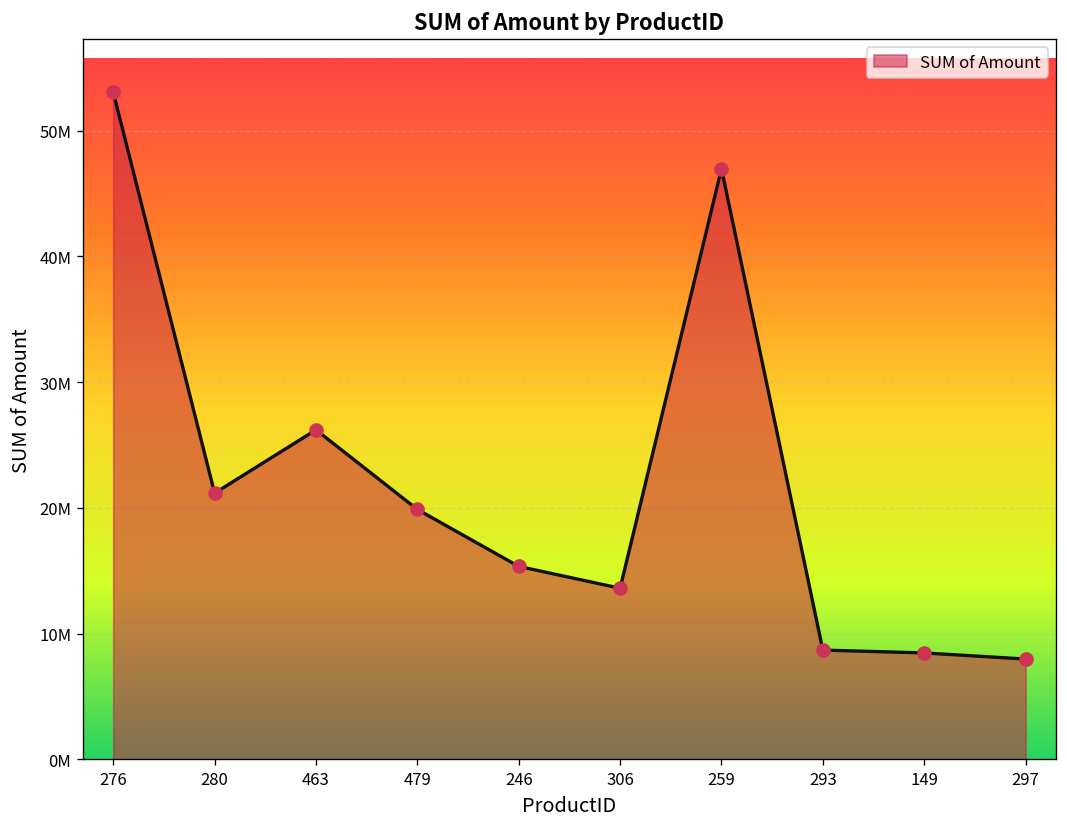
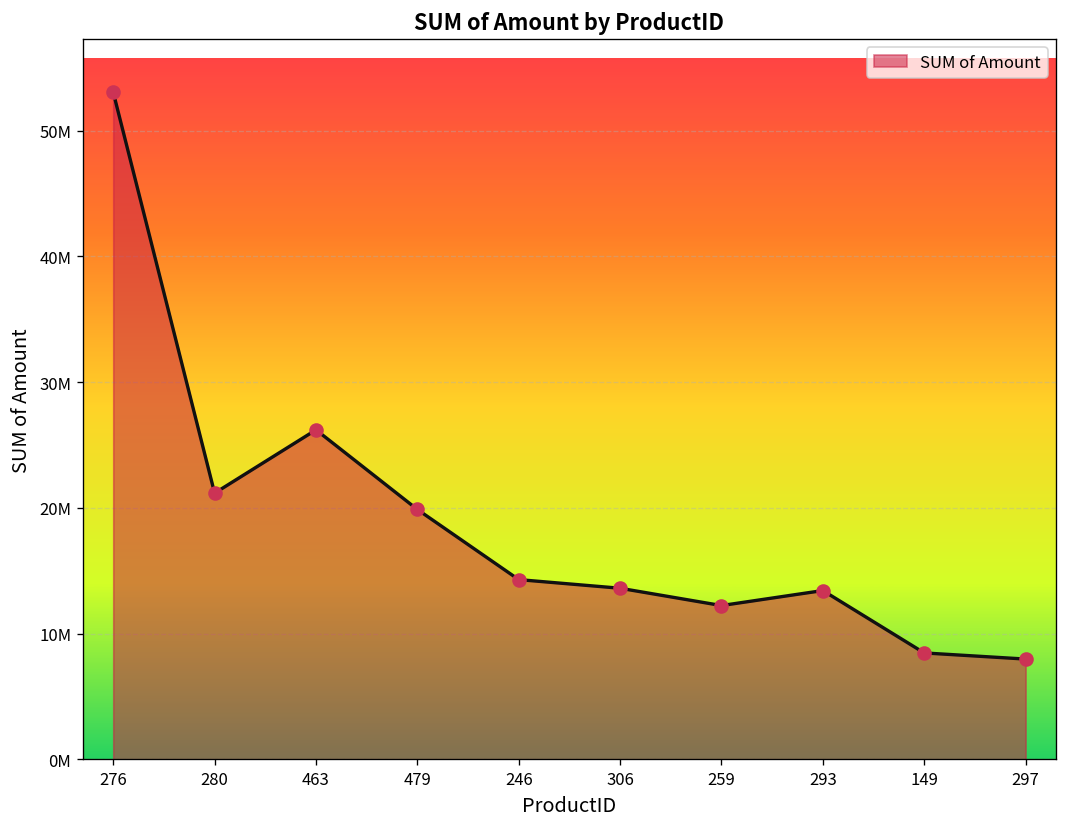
246: 15400000 -> 14300000
259: 47000000 -> 12200000
293: 8700000 -> 13400000
